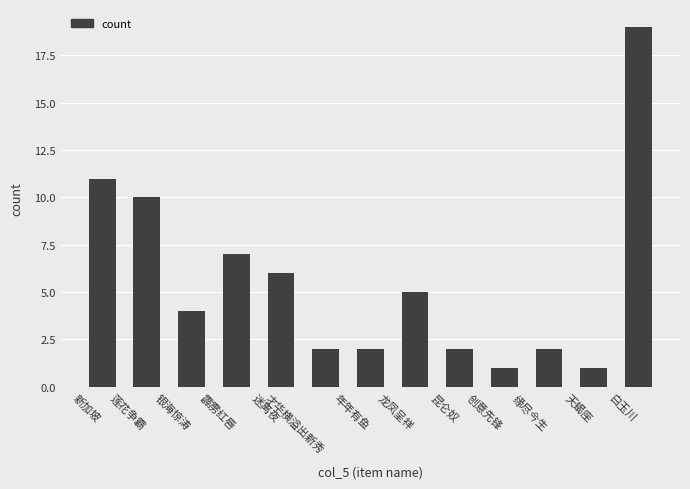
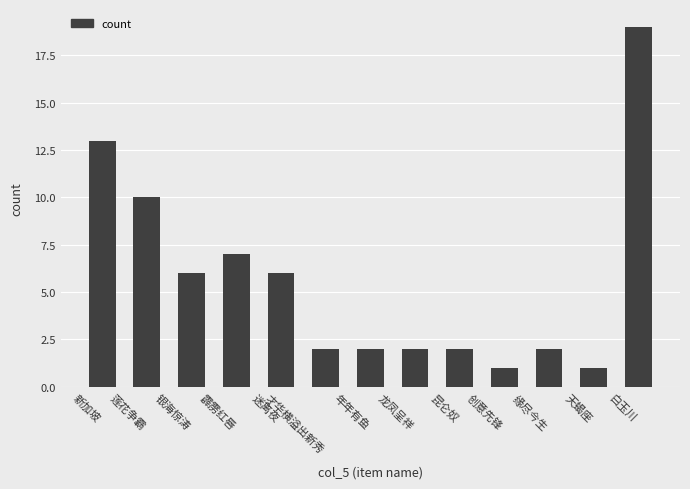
新加坡: 11 -> 13
银海惊涛: 4 -> 6
龙凤呈祥: 5 -> 2
